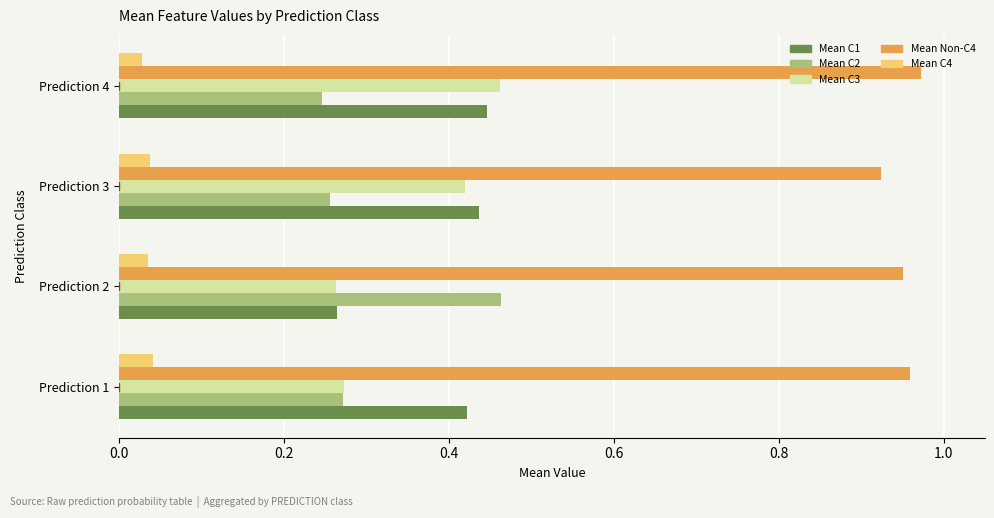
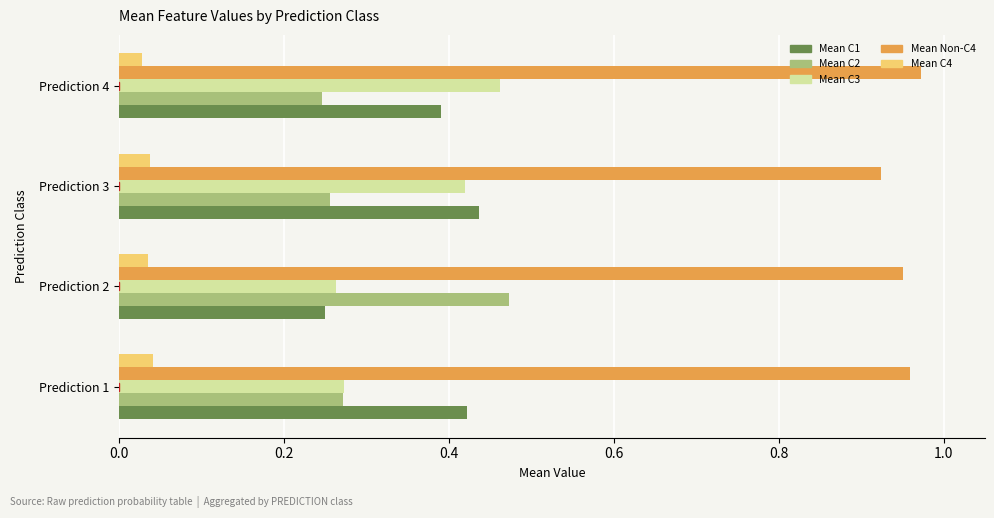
Mean C1, Prediction 4: 0.45 -> 0.39
Mean C2, Prediction 2: 0.46 -> 0.47
Mean C1, Prediction 2: 0.26 -> 0.25
